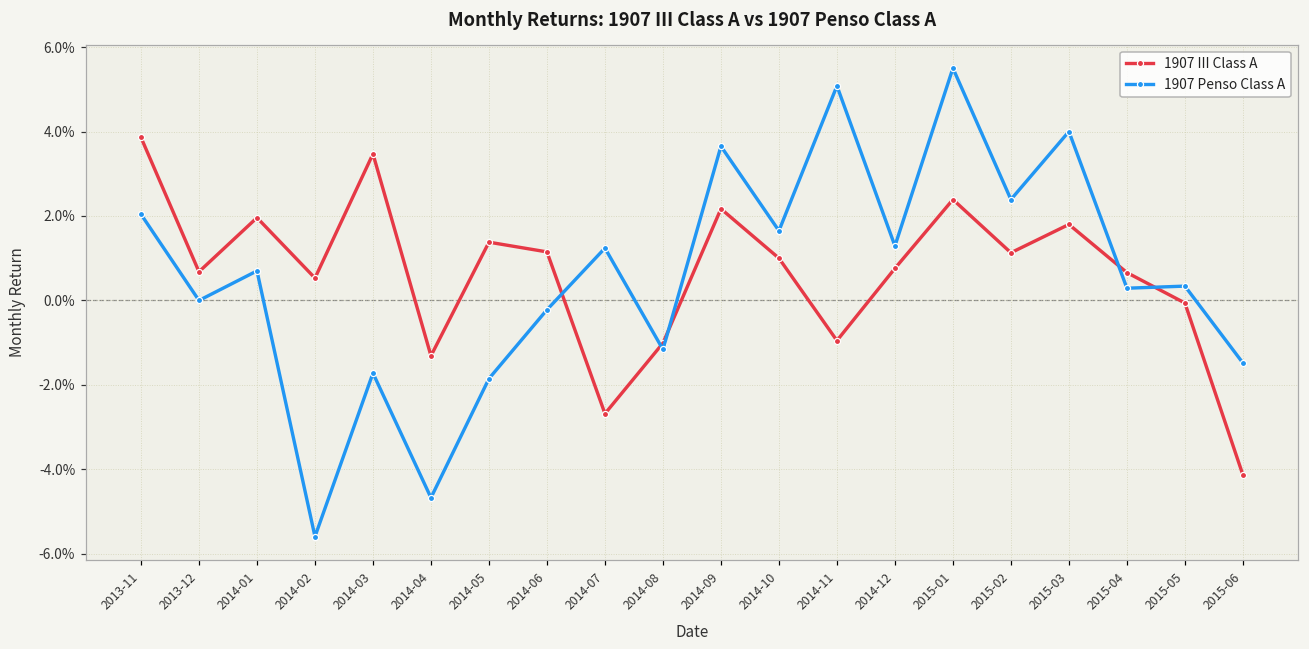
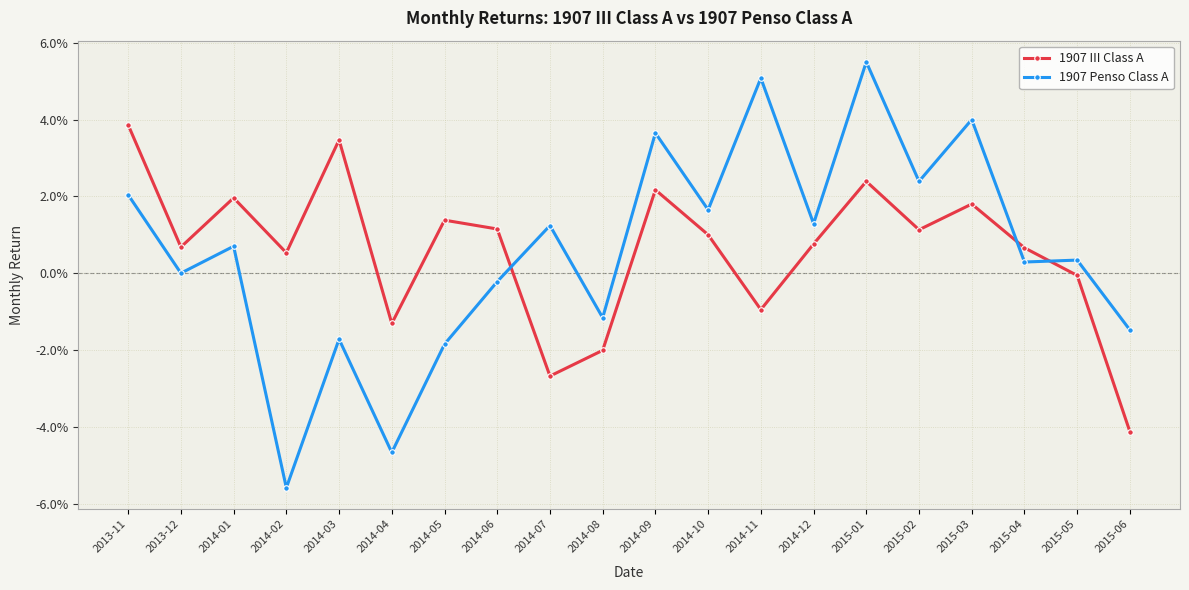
1907 III Class A, 2014-08: -1.0% -> -2.0%
